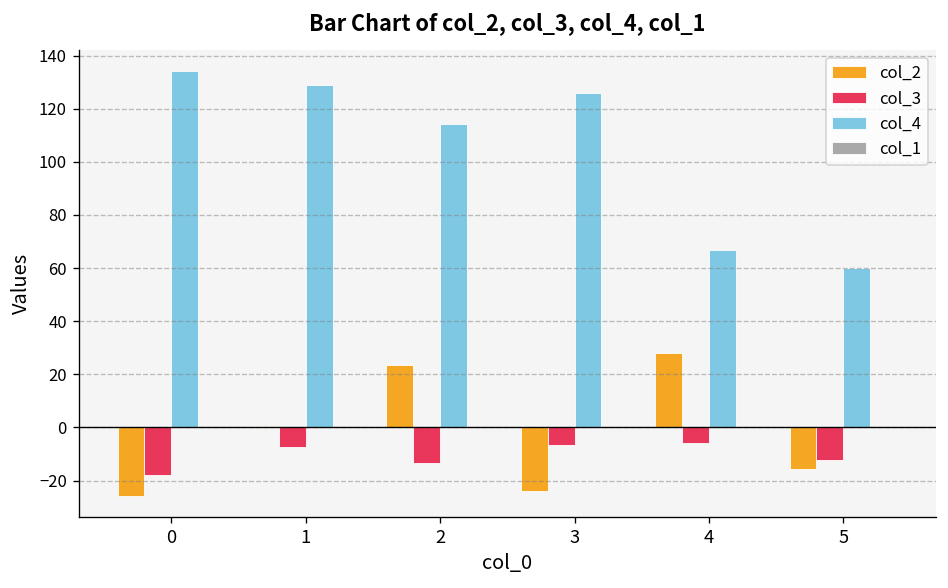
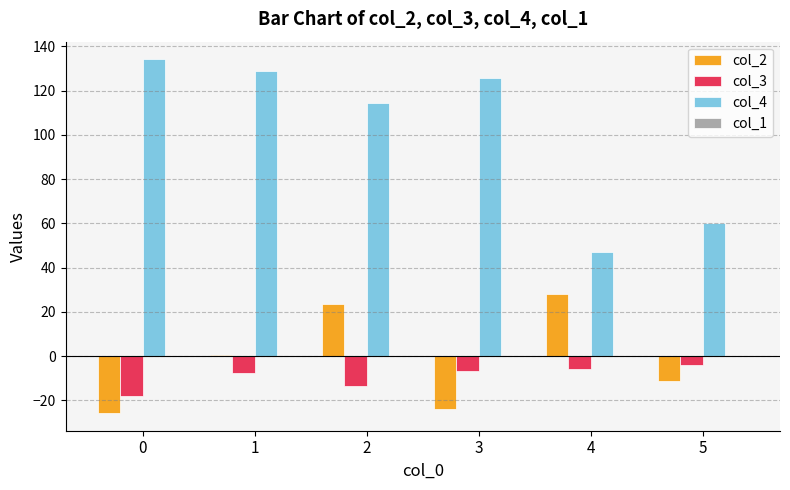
col_4, 4: 67 -> 47
col_2, 5: -16 -> -11
col_3, 5: -12 -> -4
